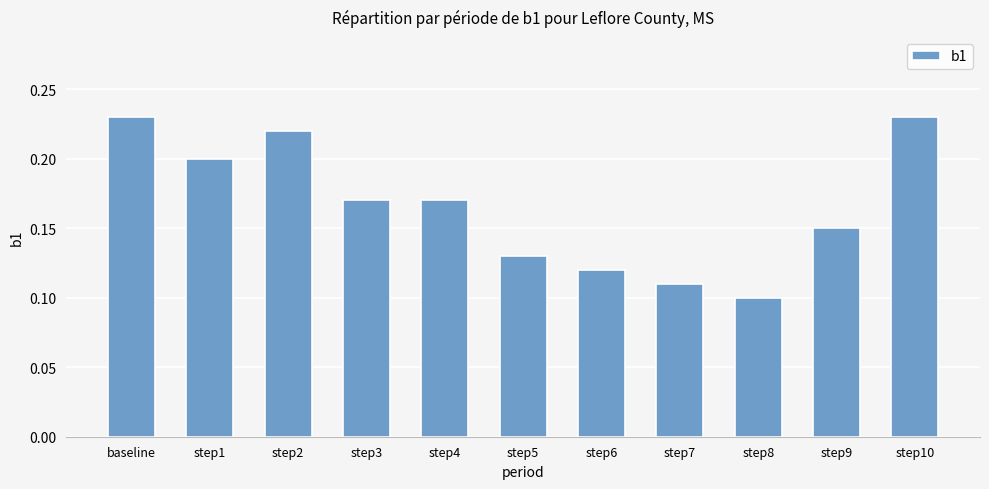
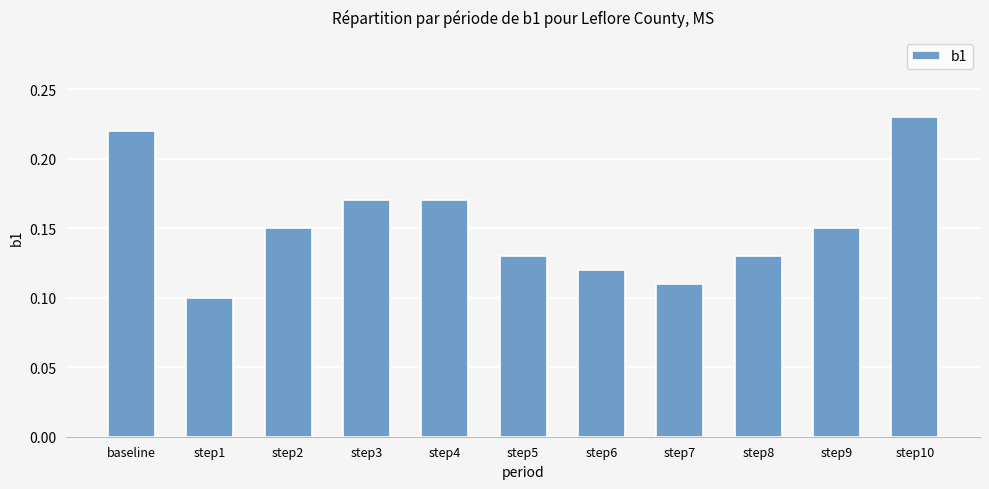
baseline: 0.23 -> 0.22
step1: 0.2 -> 0.1
step2: 0.22 -> 0.15
step8: 0.10 -> 0.13
